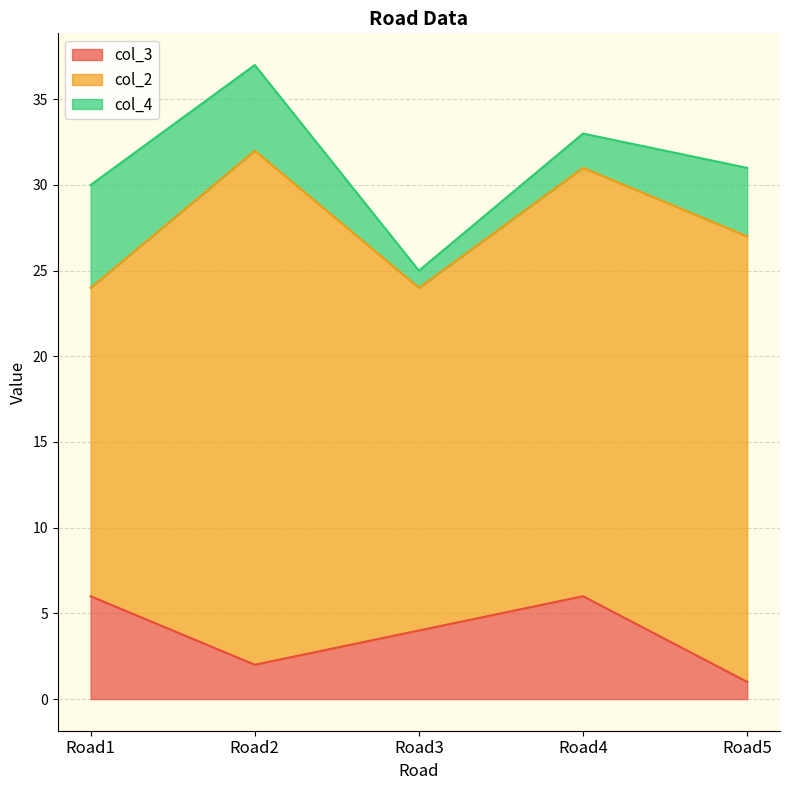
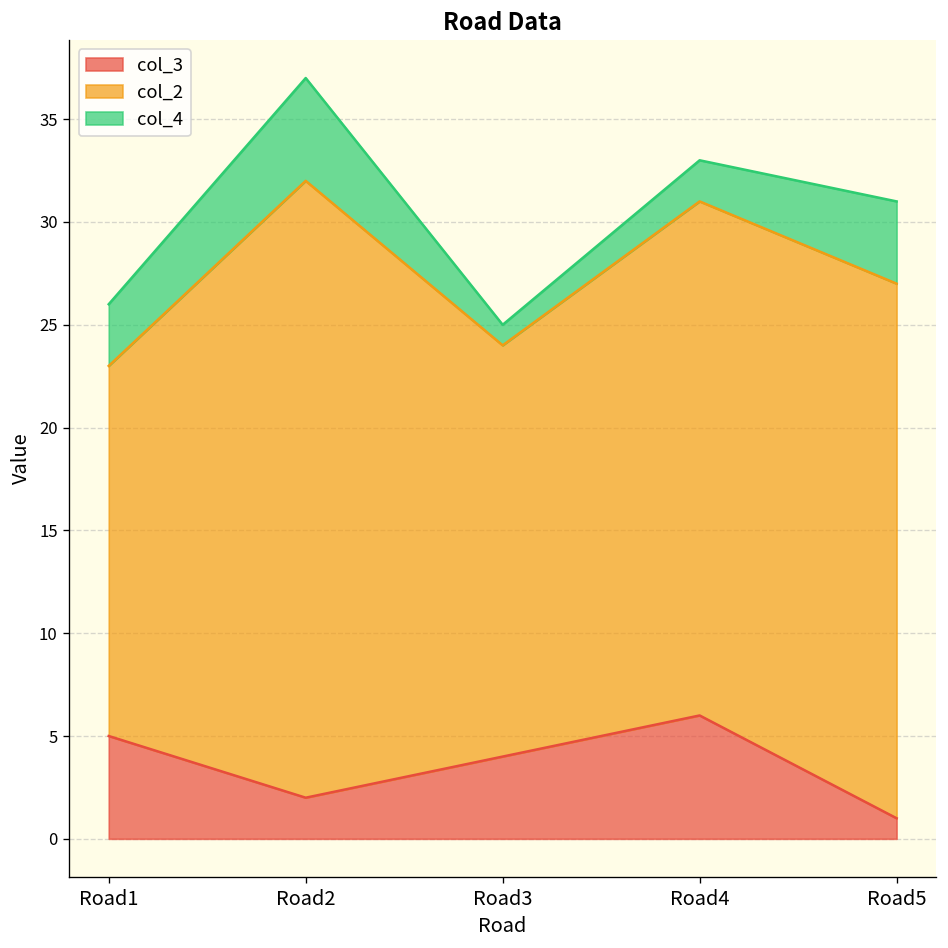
col_3, Road1: 6 -> 5
col_4, Road1: 6 -> 3
